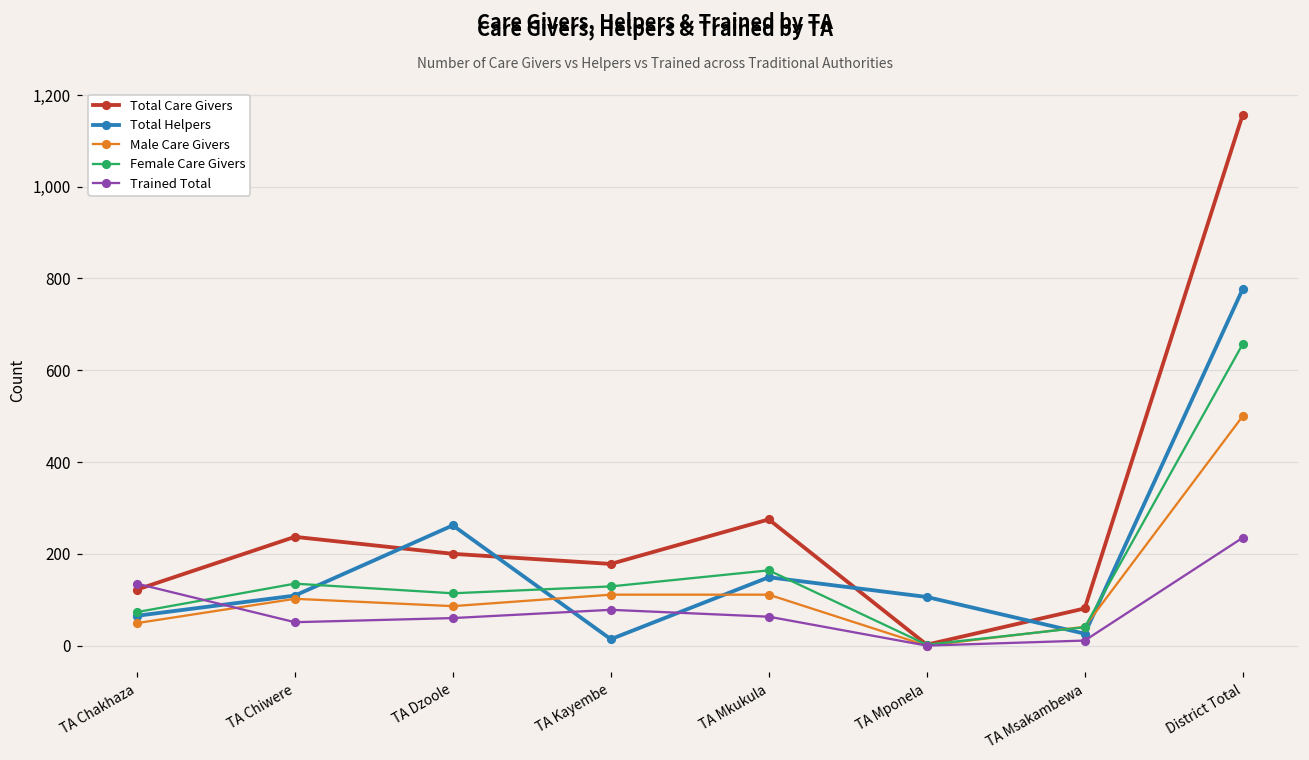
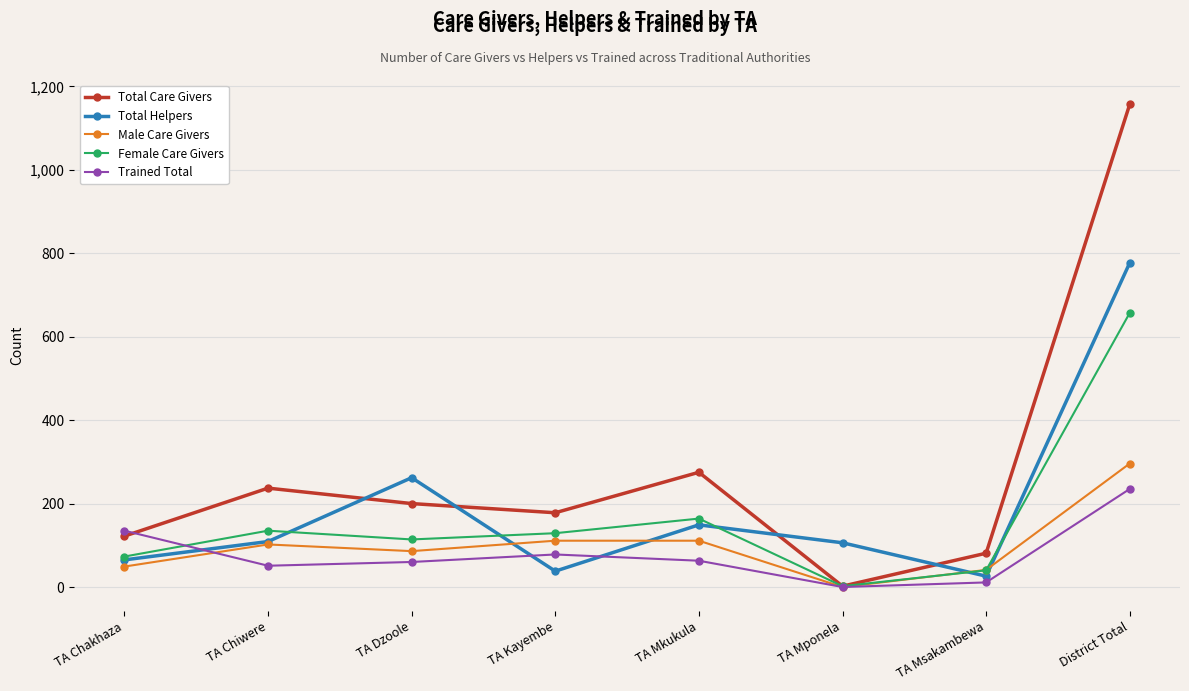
Total Helpers, TA Kayembe: 10 -> 40
Male Care Givers, District Total: 500 -> 300
